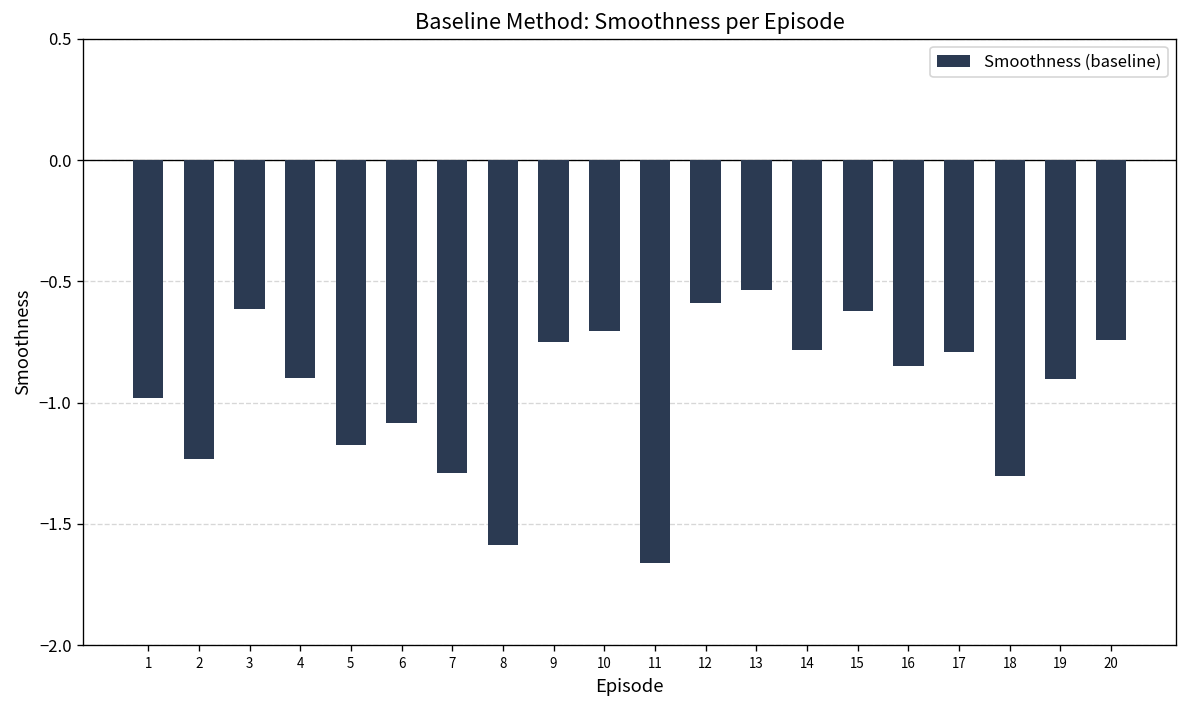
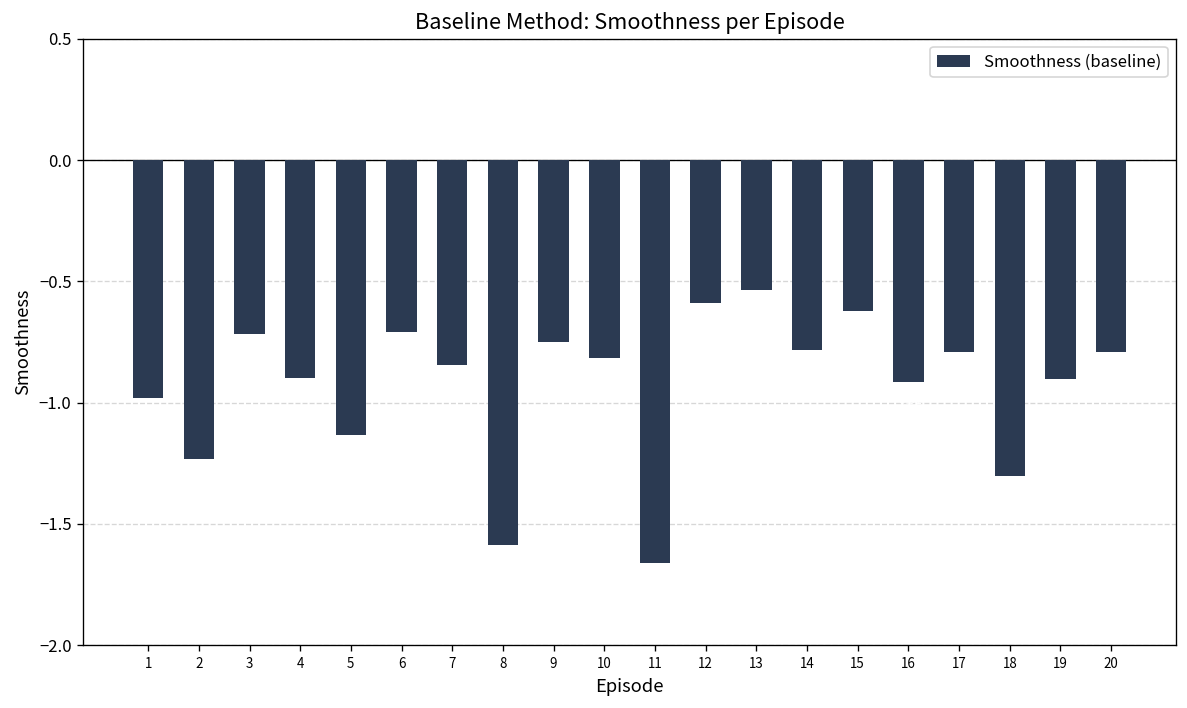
3: -0.62 -> -0.72
5: -1.17 -> -1.13
6: -1.08 -> -0.71
7: -1.29 -> -0.85
10: -0.70 -> -0.82
16: -0.85 -> -0.91
20: -0.74 -> -0.79
